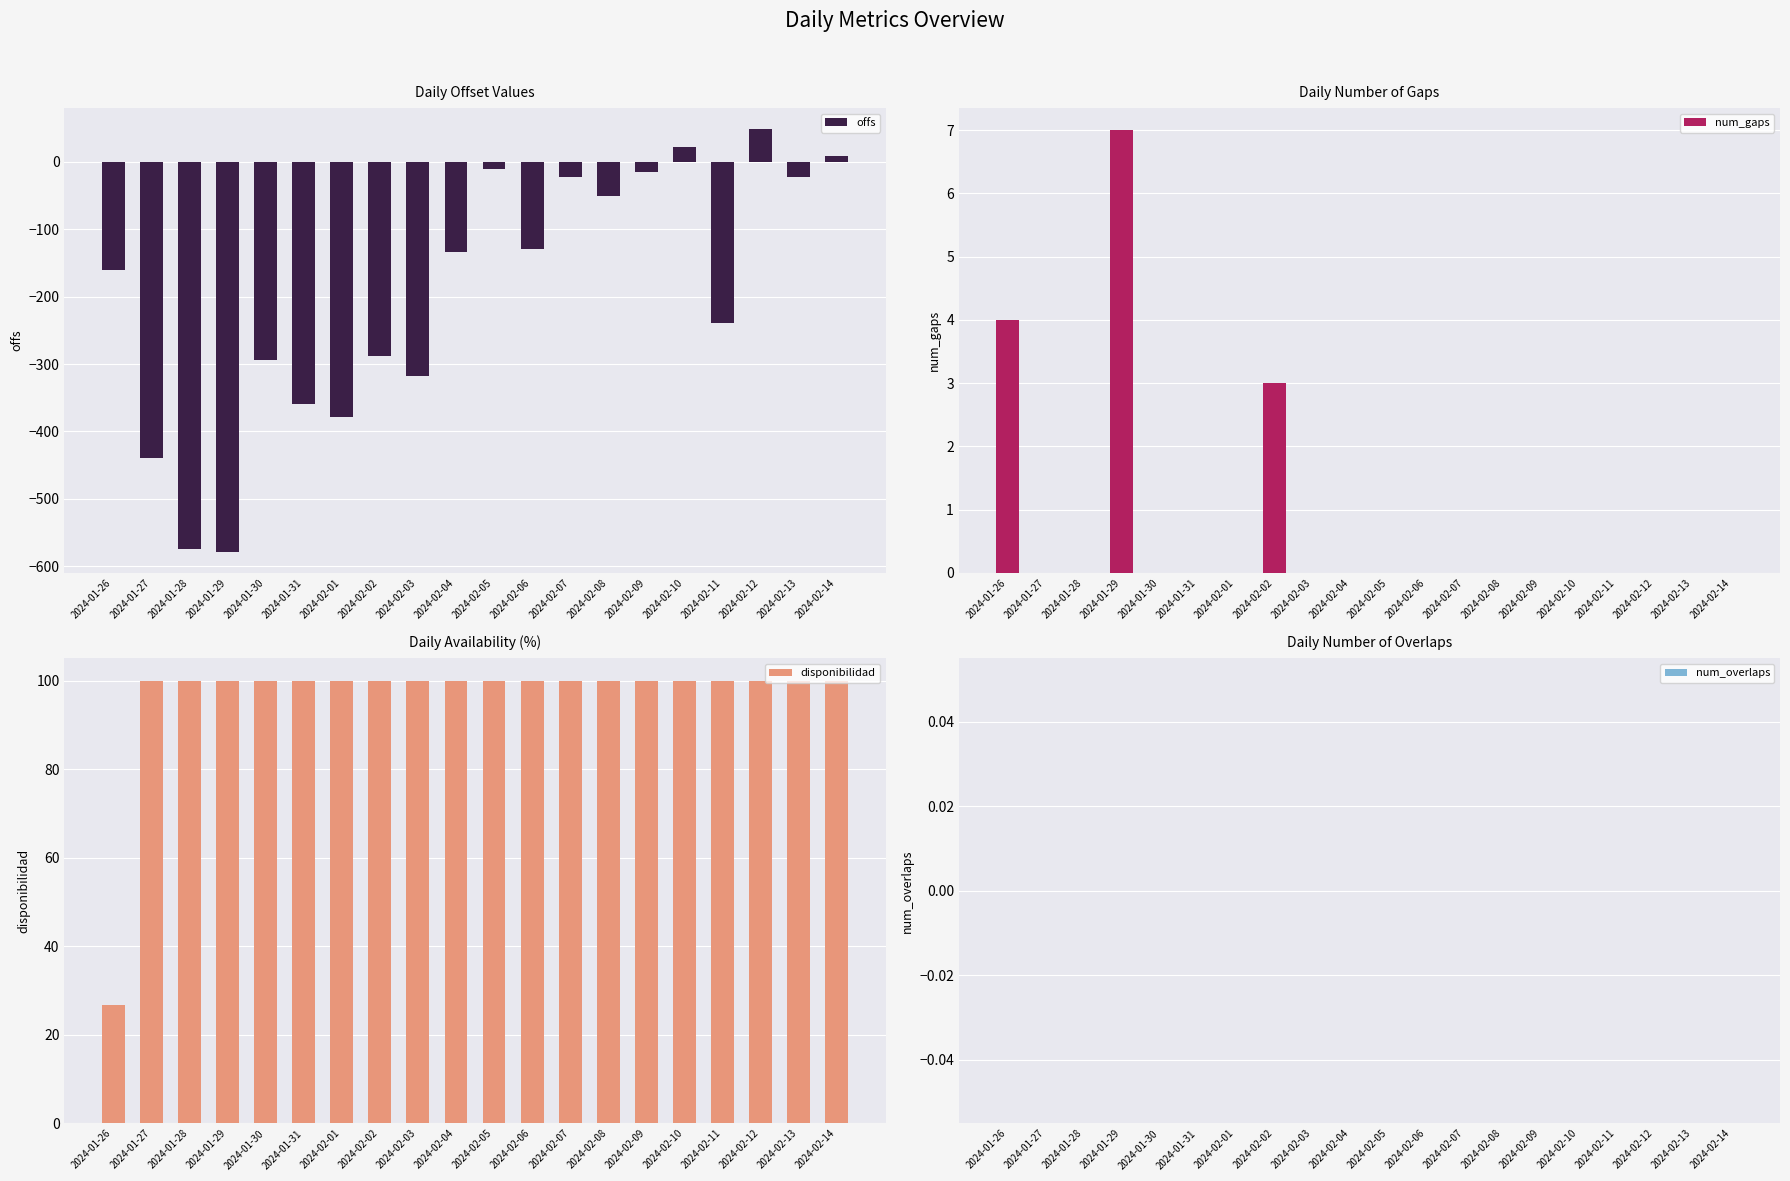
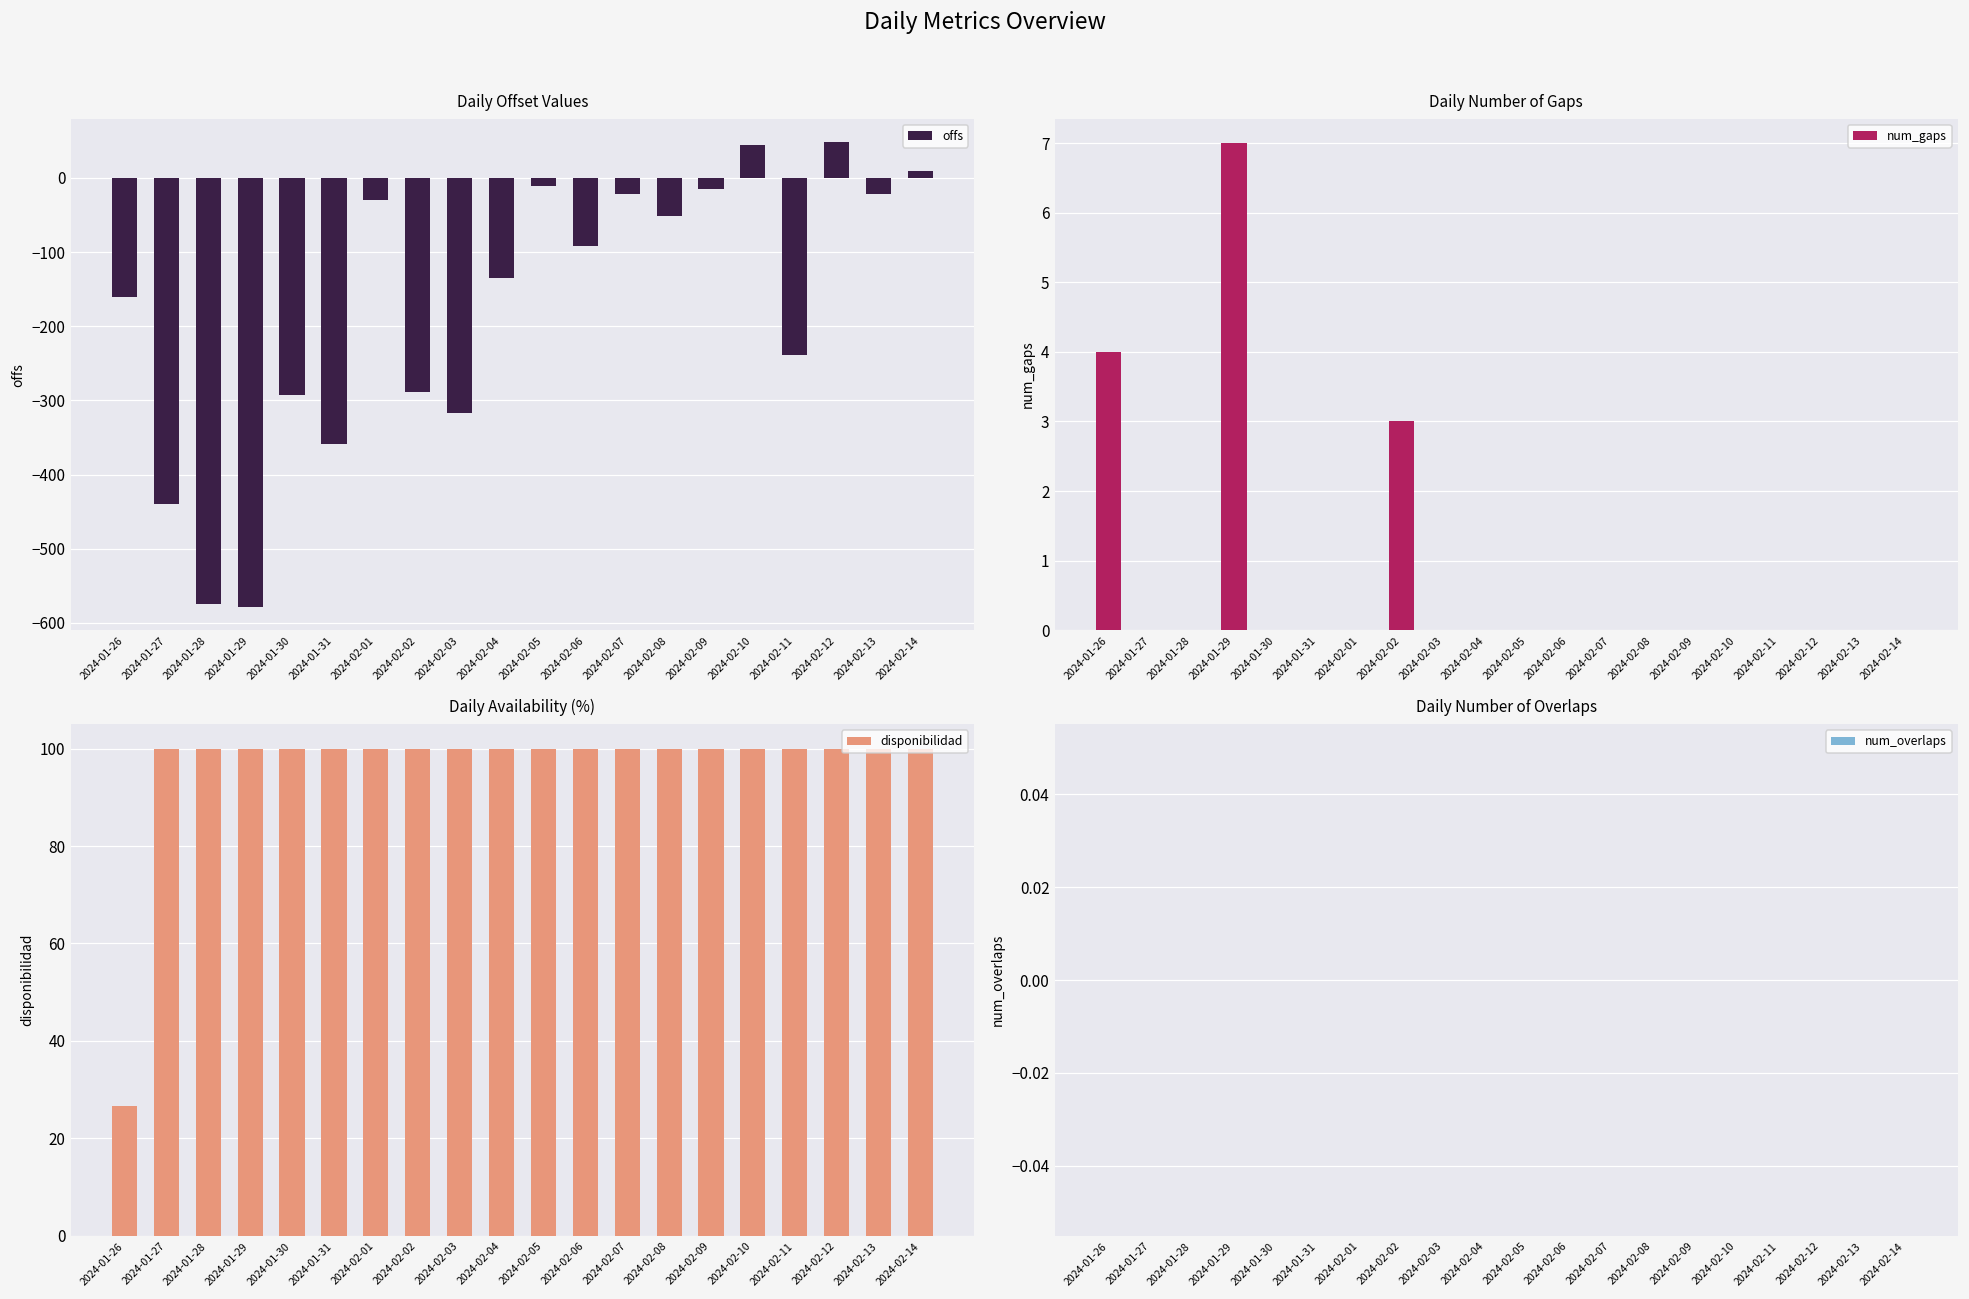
Daily Offset Values, 2024-02-01: -380 -> -30
Daily Offset Values, 2024-02-06: -130 -> -90
Daily Offset Values, 2024-02-10: 20 -> 40
